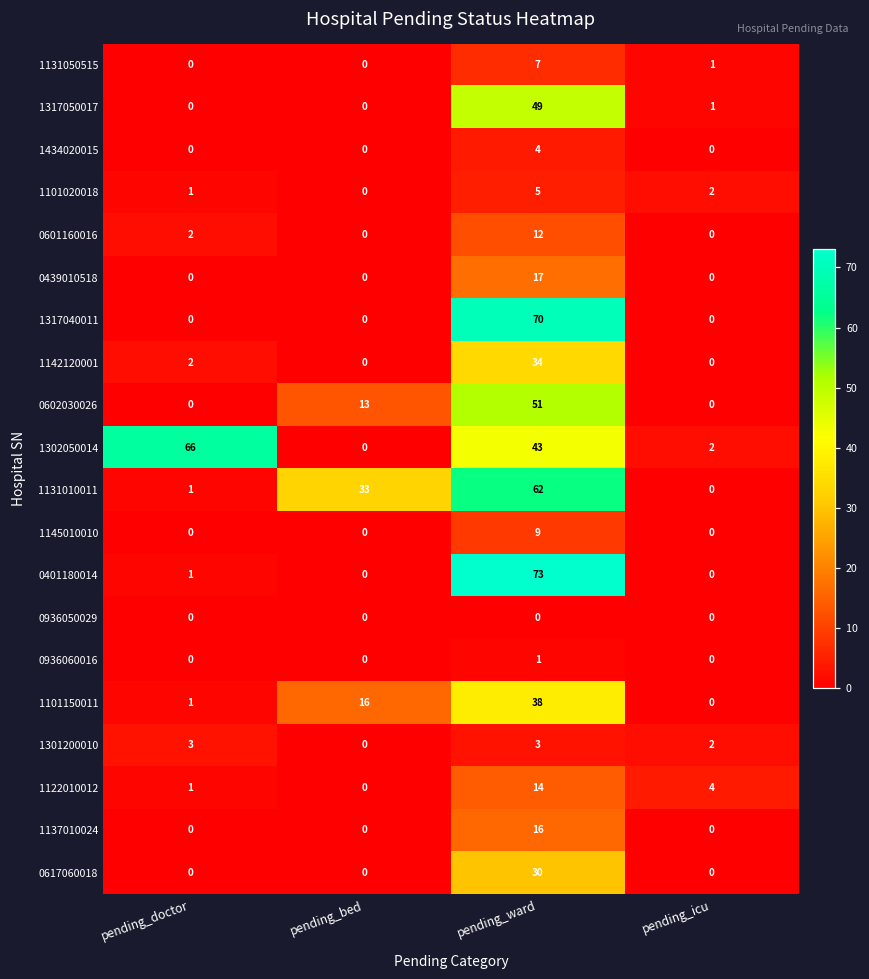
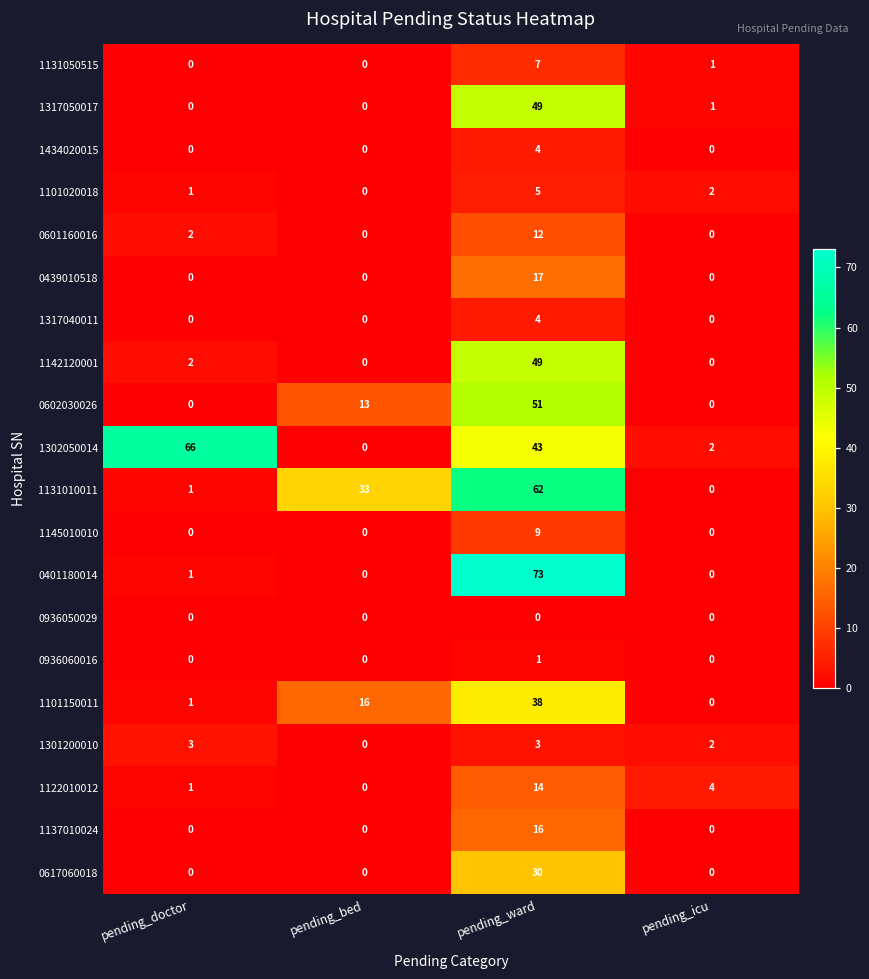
1317040011, pending_ward: 70 -> 4
1142120001, pending_ward: 34 -> 49
